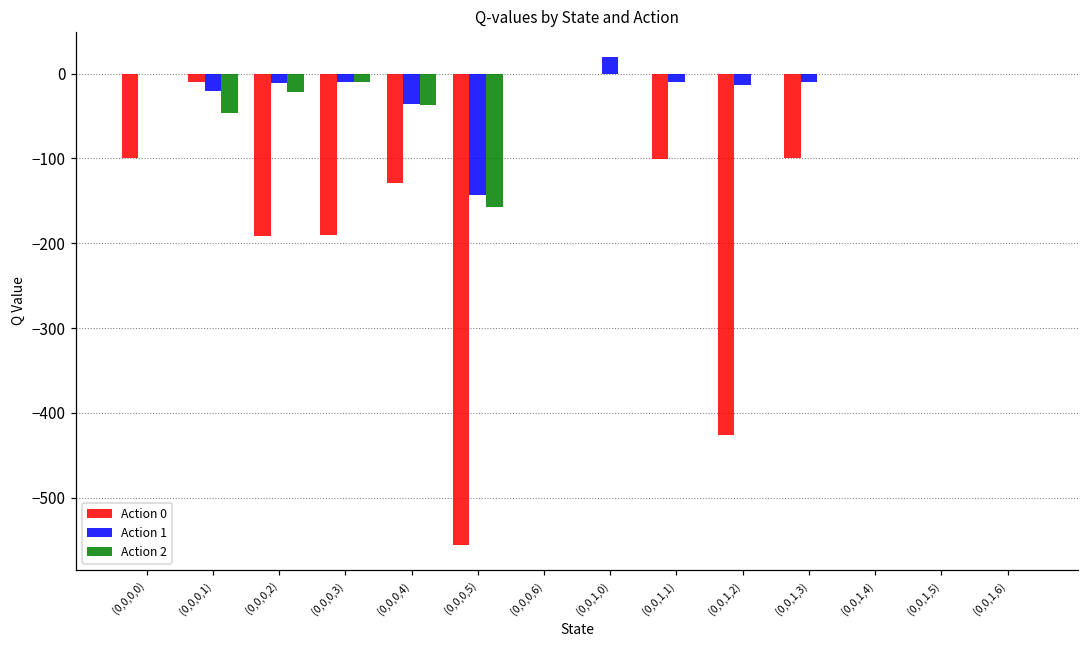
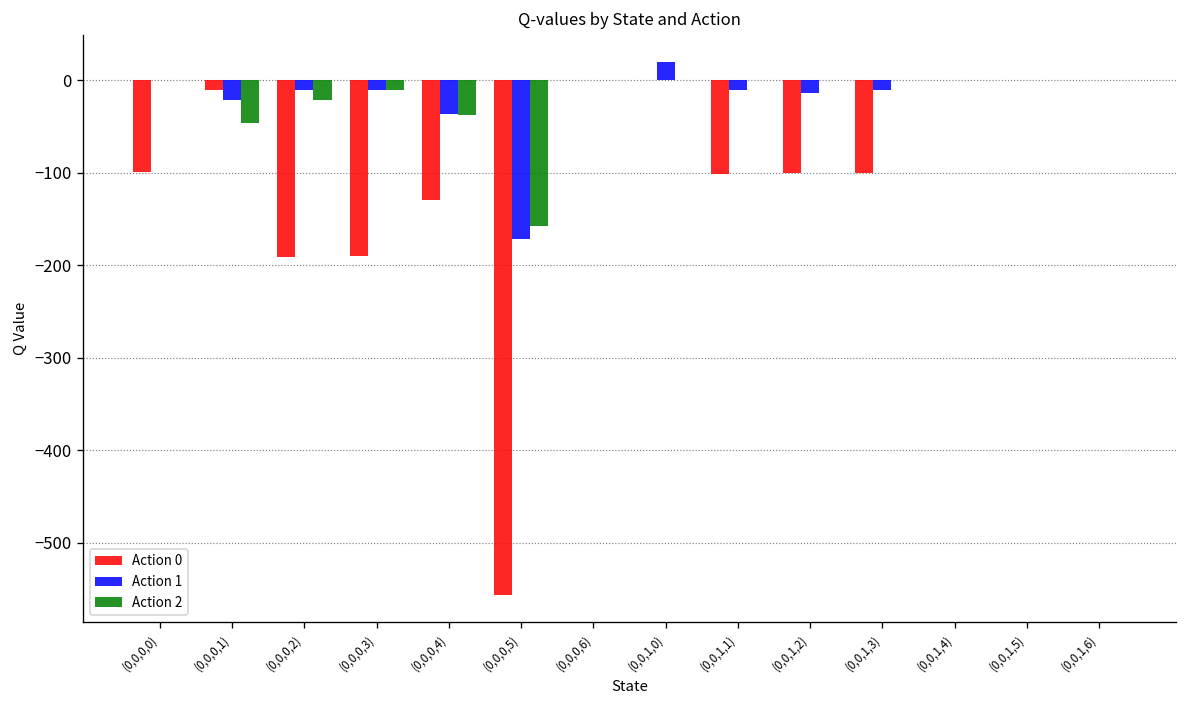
Action 1, (0,0,0,5): -140 -> -170
Action 0, (0,0,1,2): -430 -> -100
